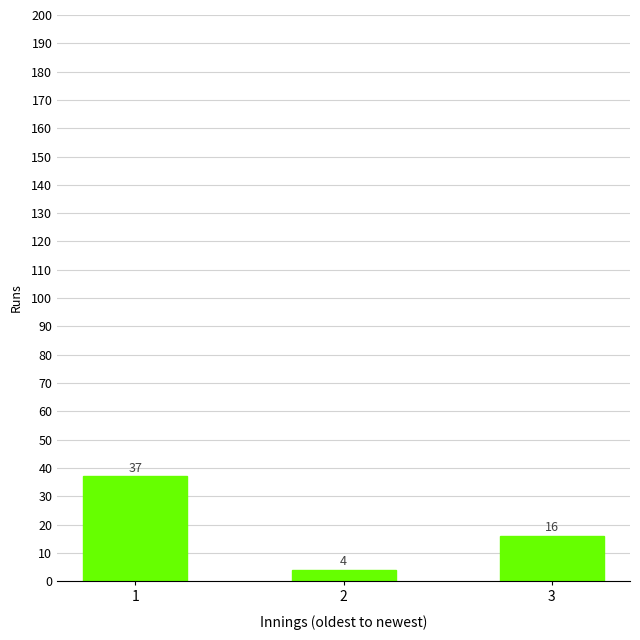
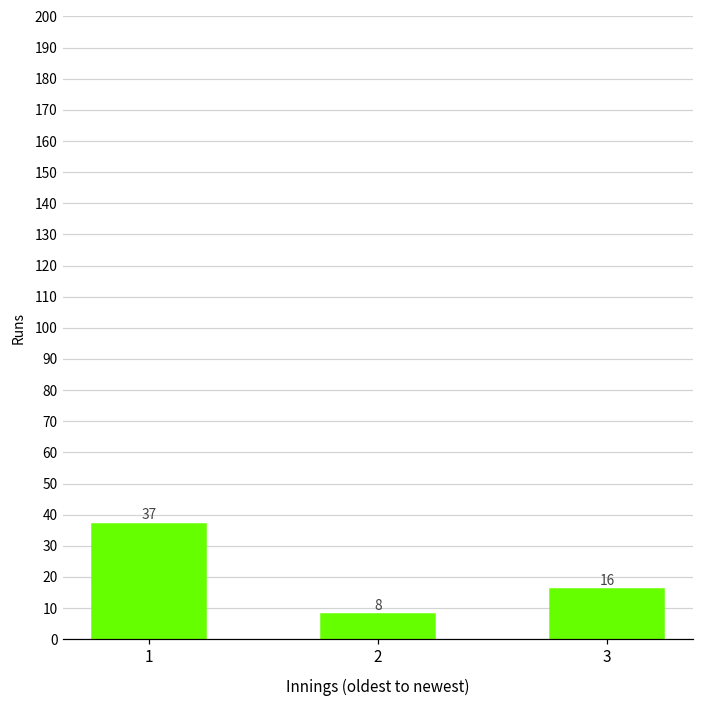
2: 4 -> 8
